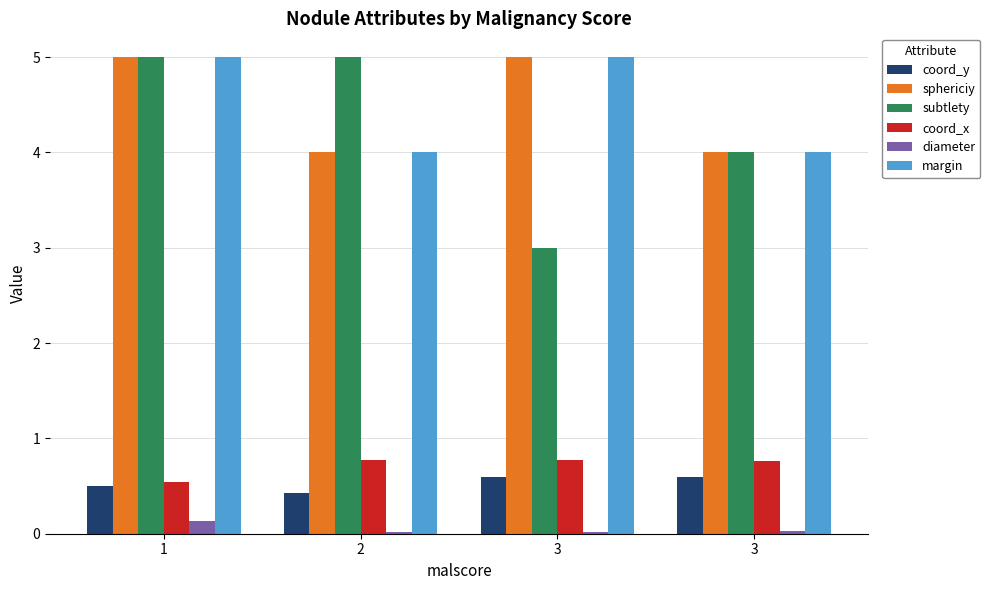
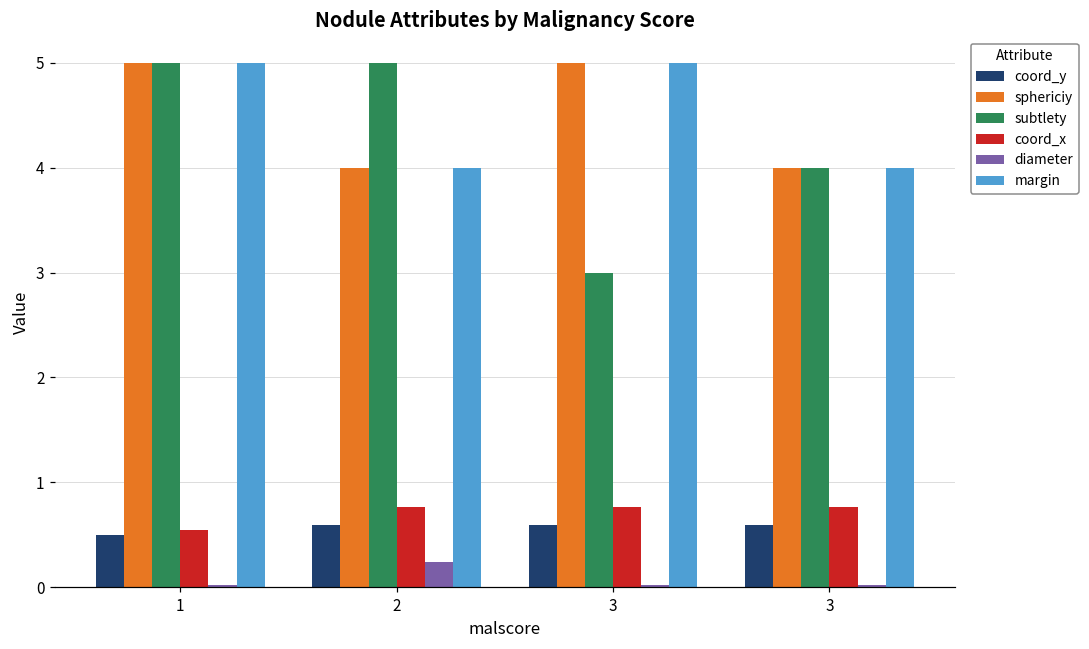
diameter, 1: 0.1 -> 0.0
coord_y, 2: 0.4 -> 0.6
diameter, 2: 0.0 -> 0.2
